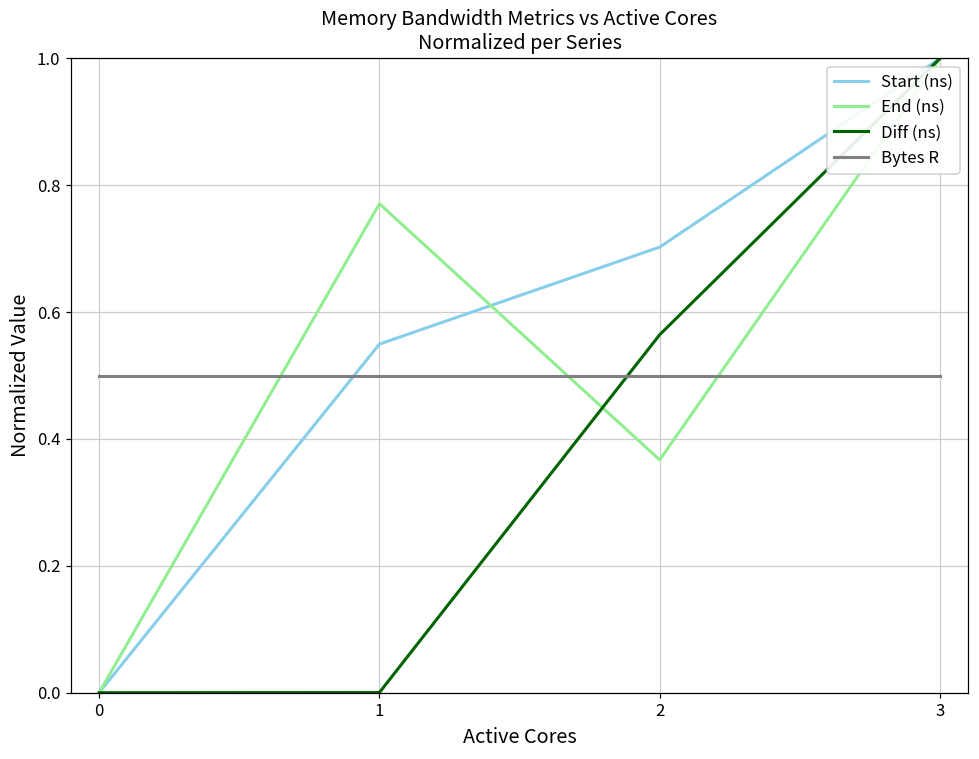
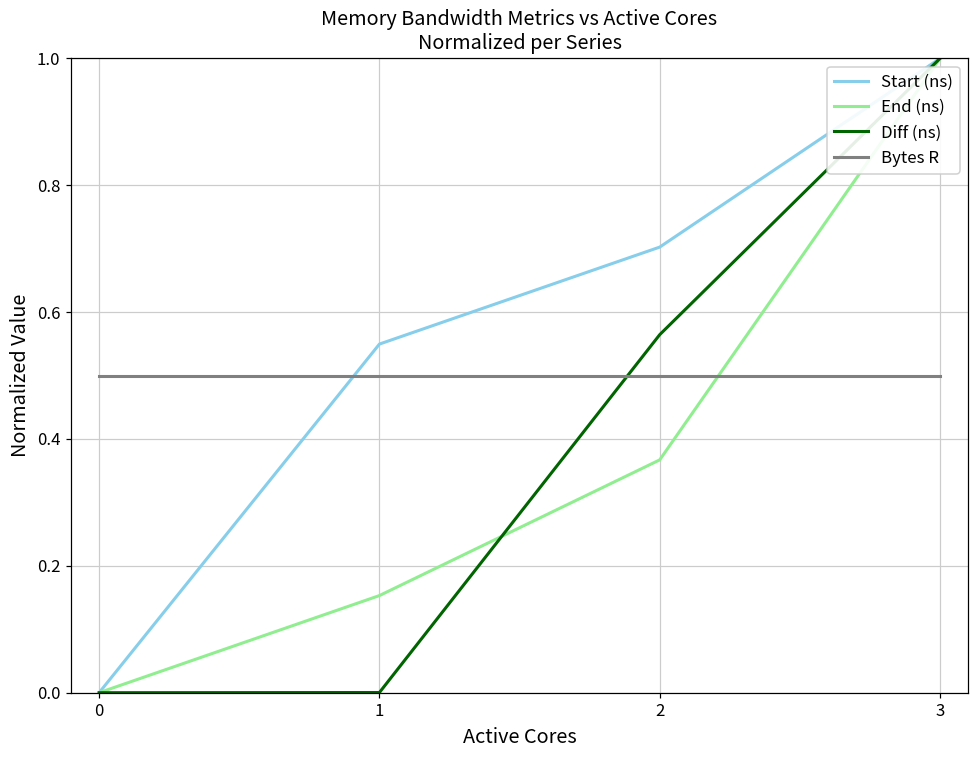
End (ns), 1: 0.77 -> 0.15
